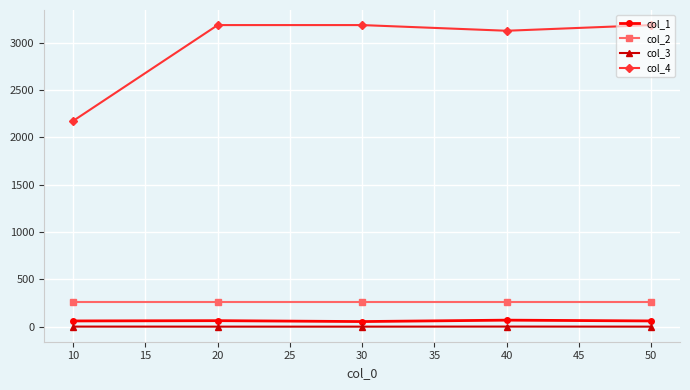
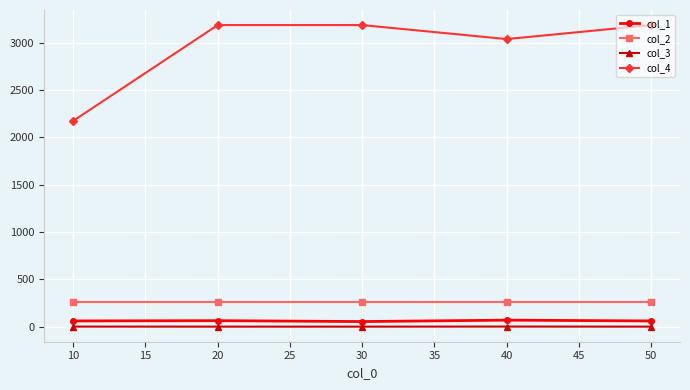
col_4, 40: 3100 -> 3000
